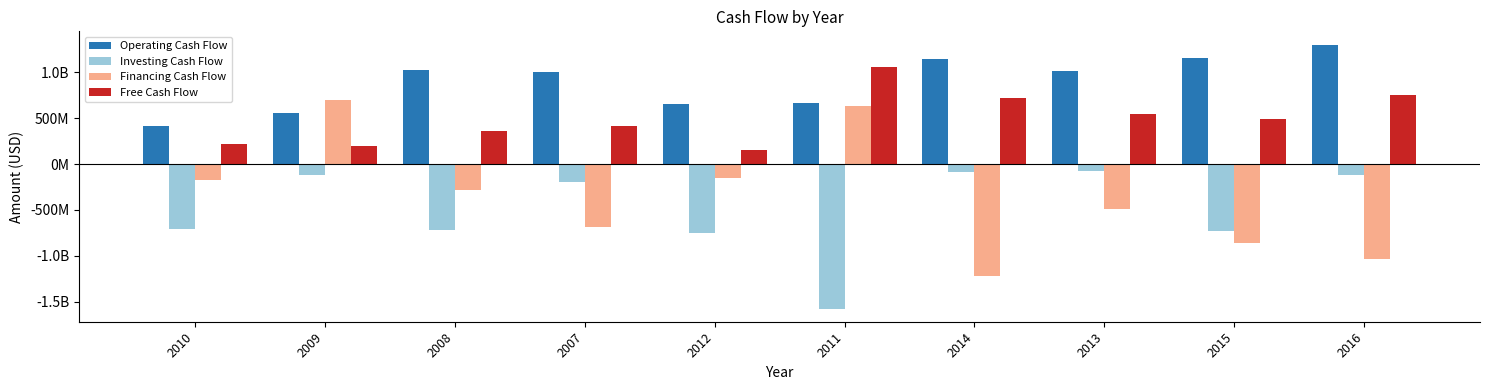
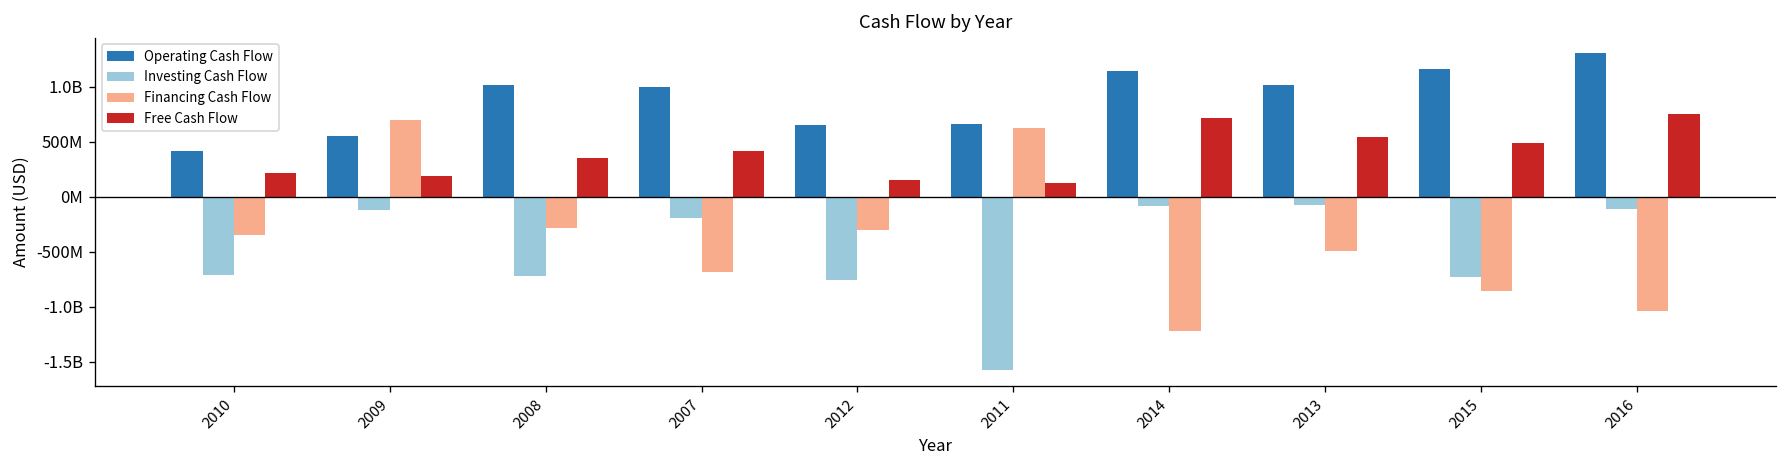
Financing Cash Flow, 2010: -200000000 -> -300000000
Financing Cash Flow, 2012: -200000000 -> -300000000
Free Cash Flow, 2011: 1100000000 -> 100000000
